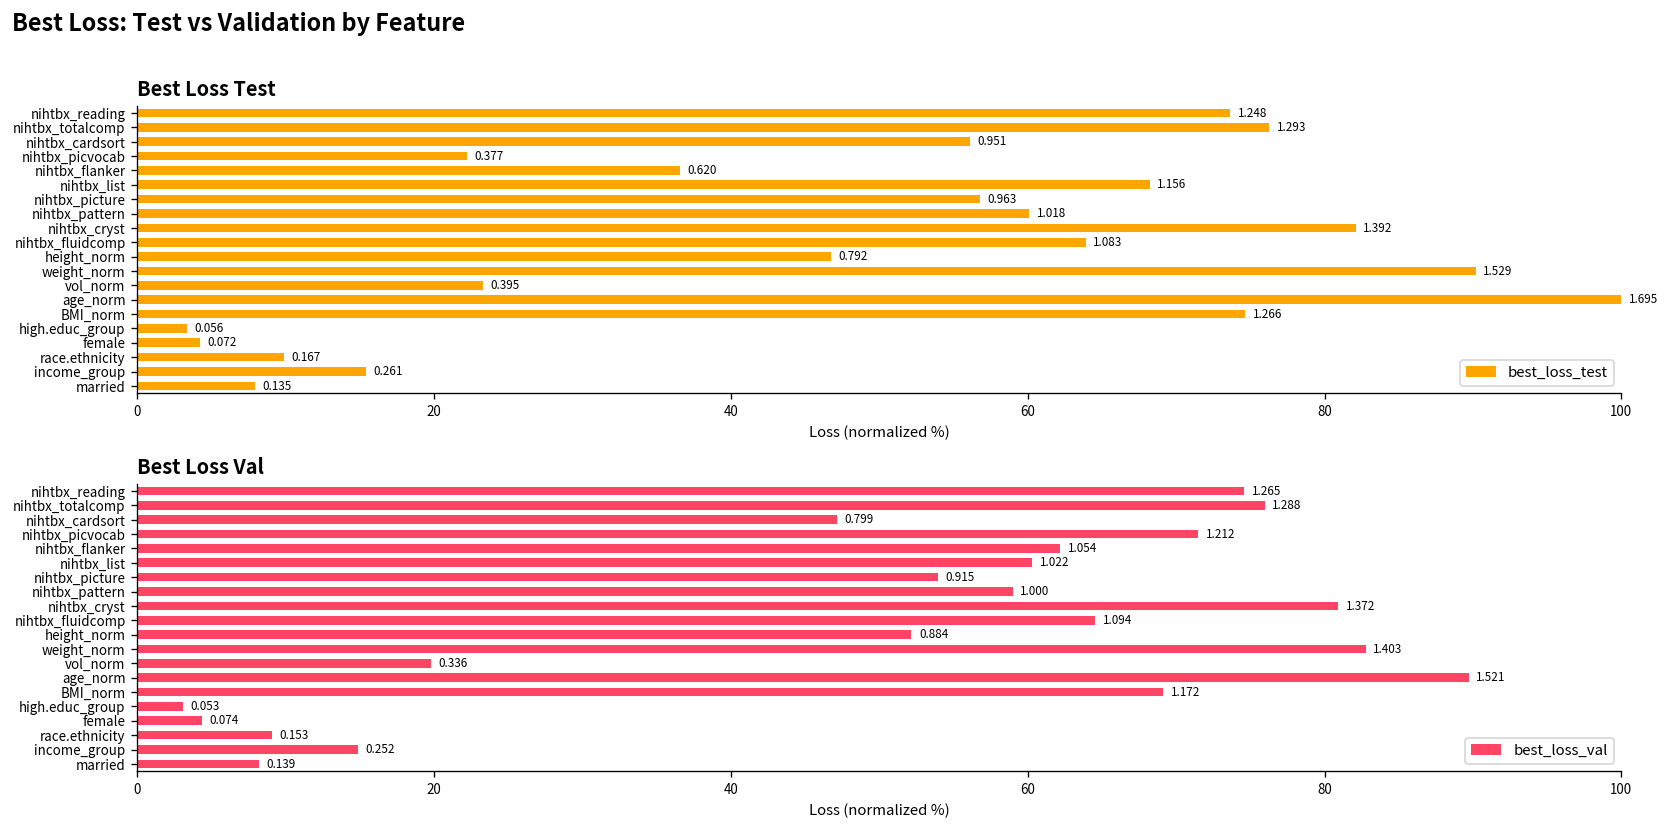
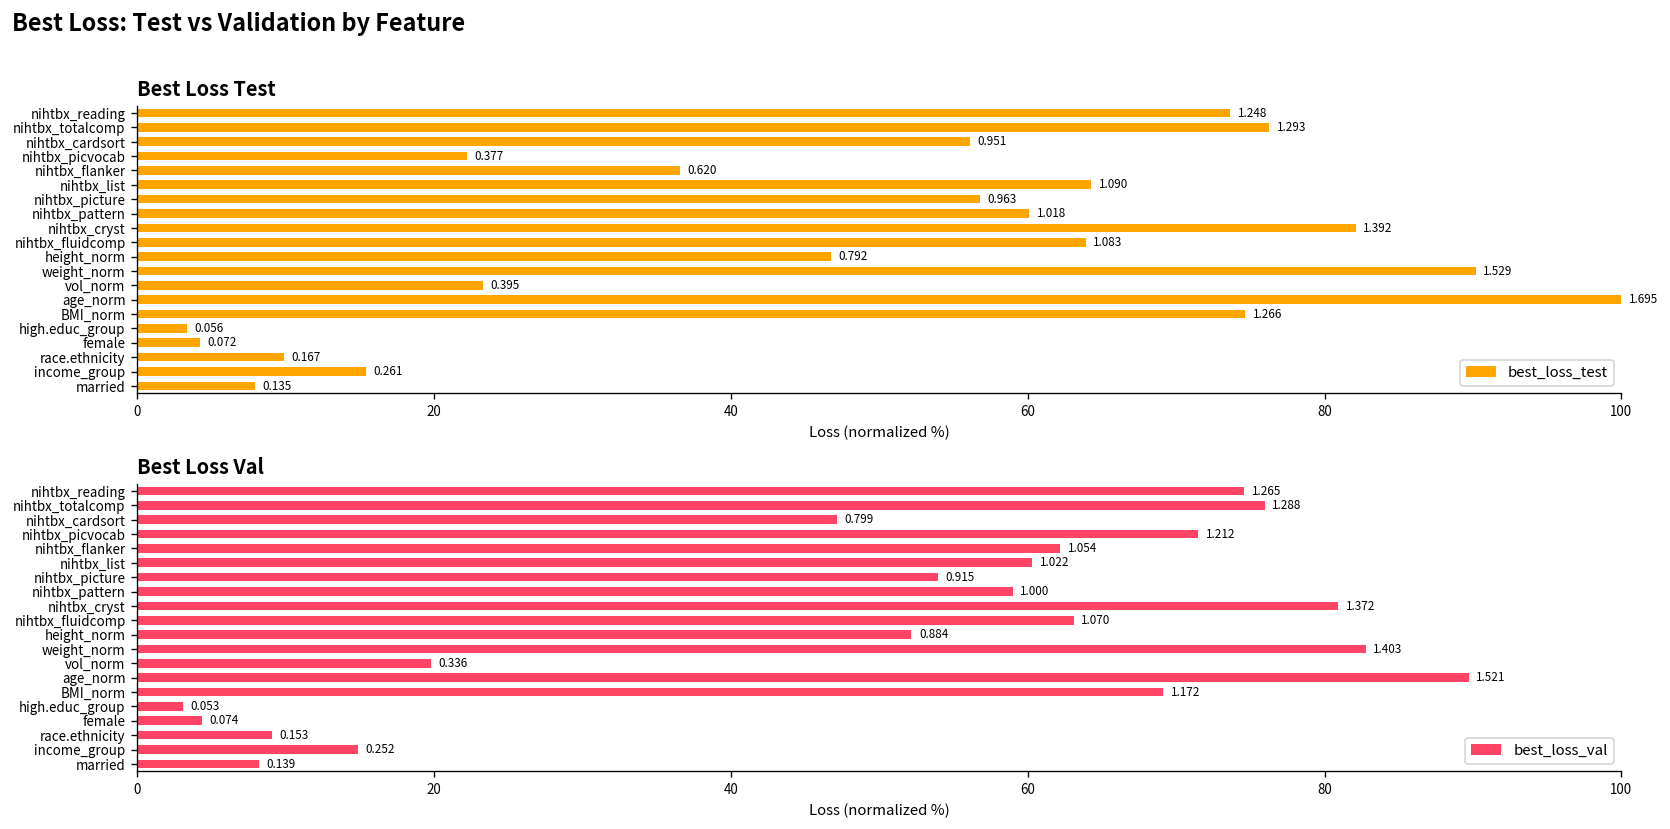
Best Loss Test, nihtbx_list: 1.156 -> 1.090
Best Loss Val, nihtbx_fluidcomp: 1.094 -> 1.070
